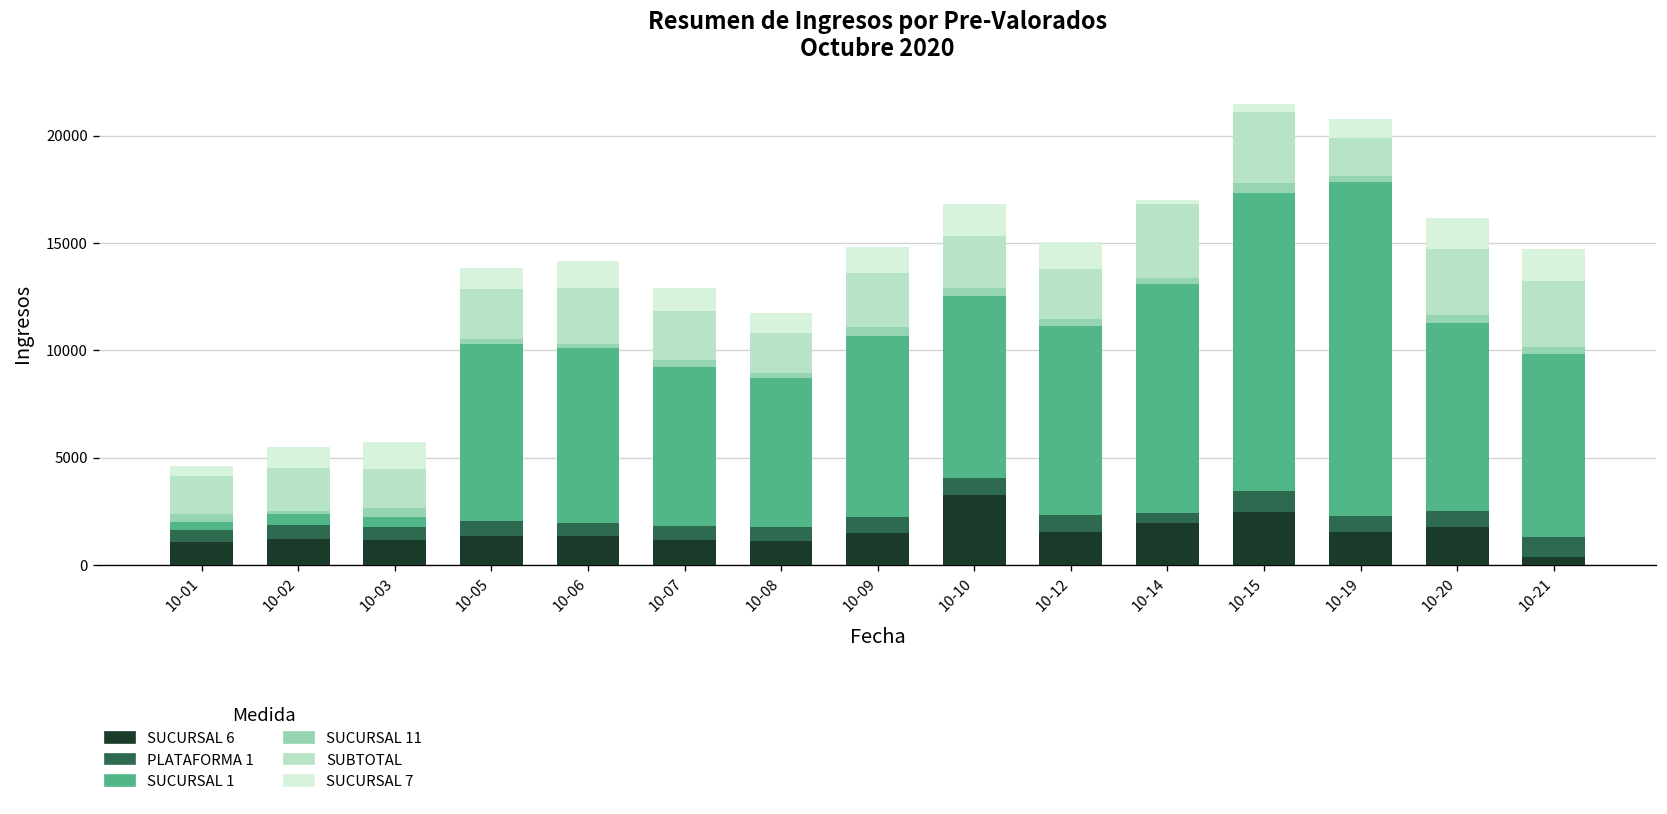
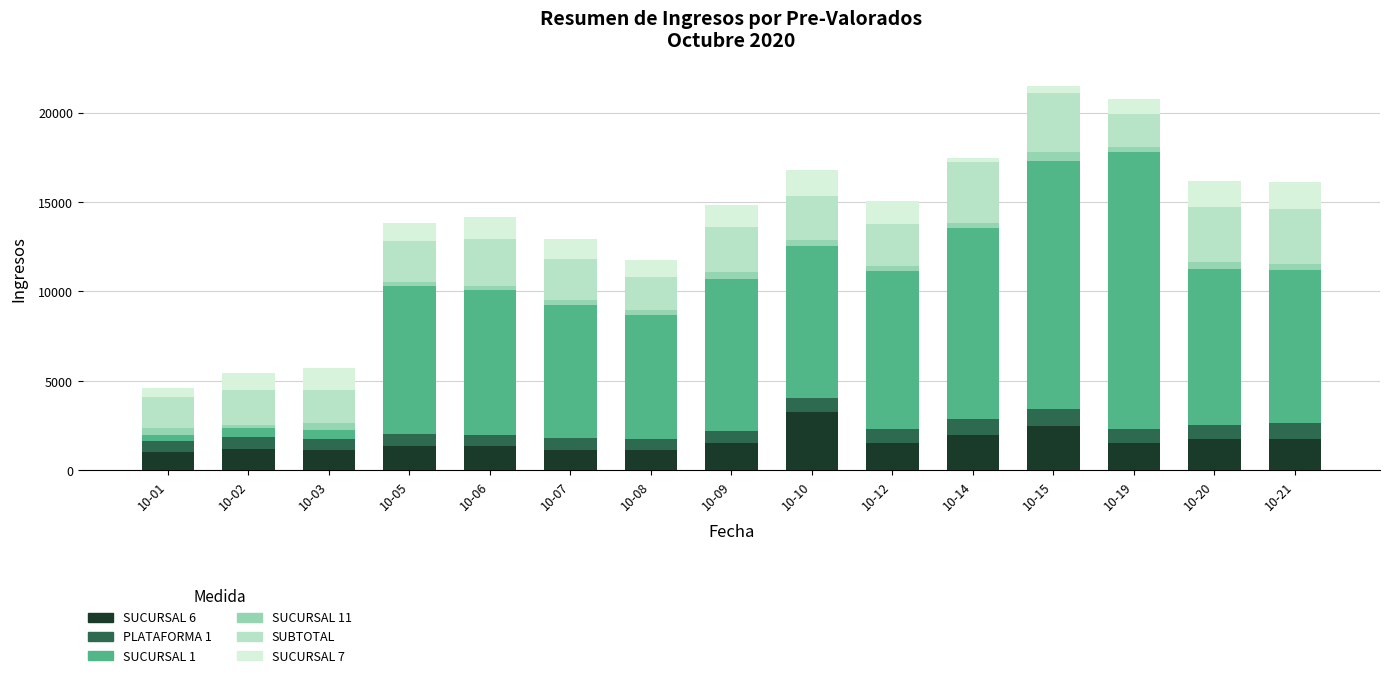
PLATAFORMA 1, 10-14: 400 -> 900
SUCURSAL 6, 10-21: 400 -> 1700
